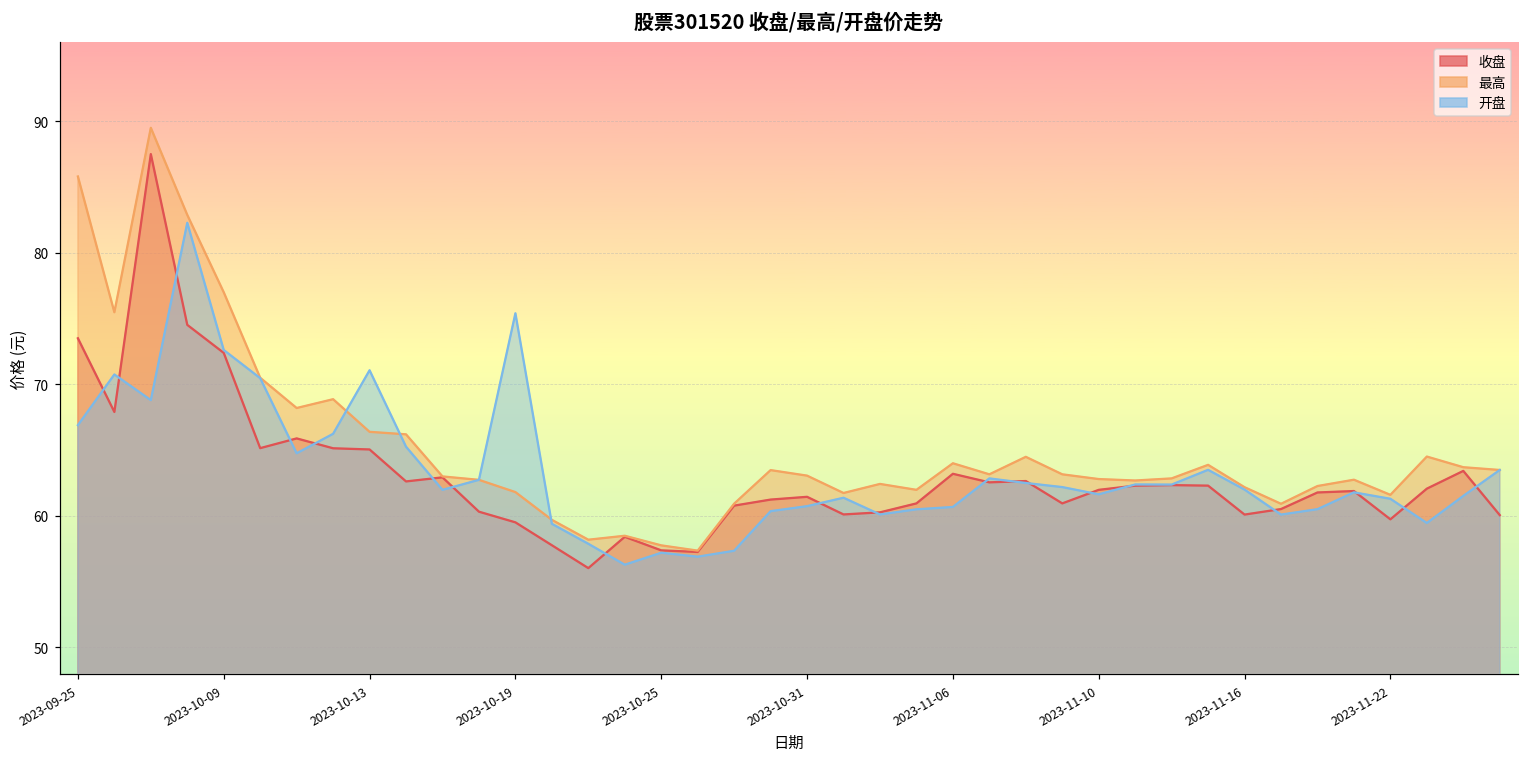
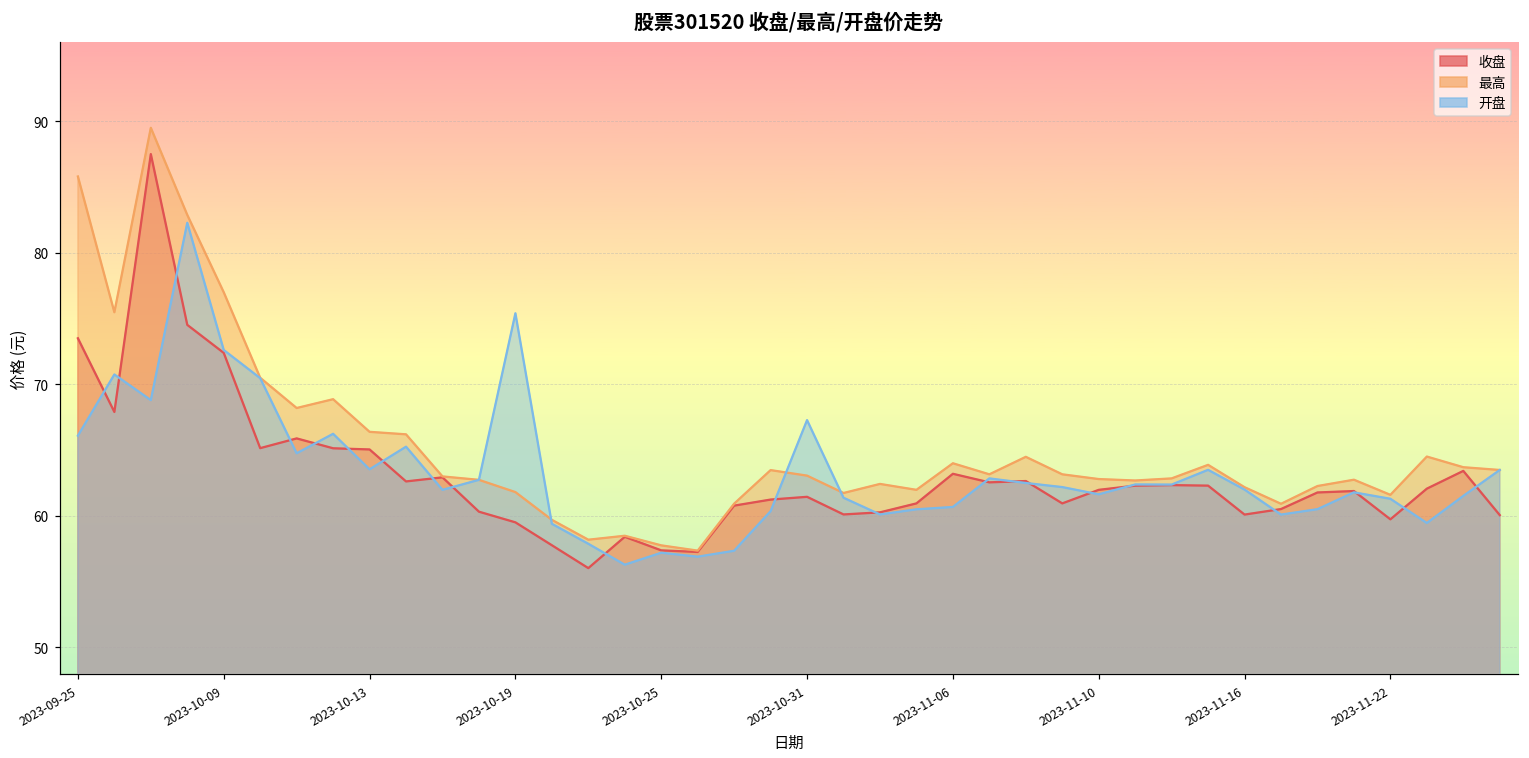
开盘, 2023-09-25: 66.9 -> 66.1
开盘, 2023-10-13: 71.1 -> 63.5
开盘, 2023-10-31: 60.7 -> 67.3
